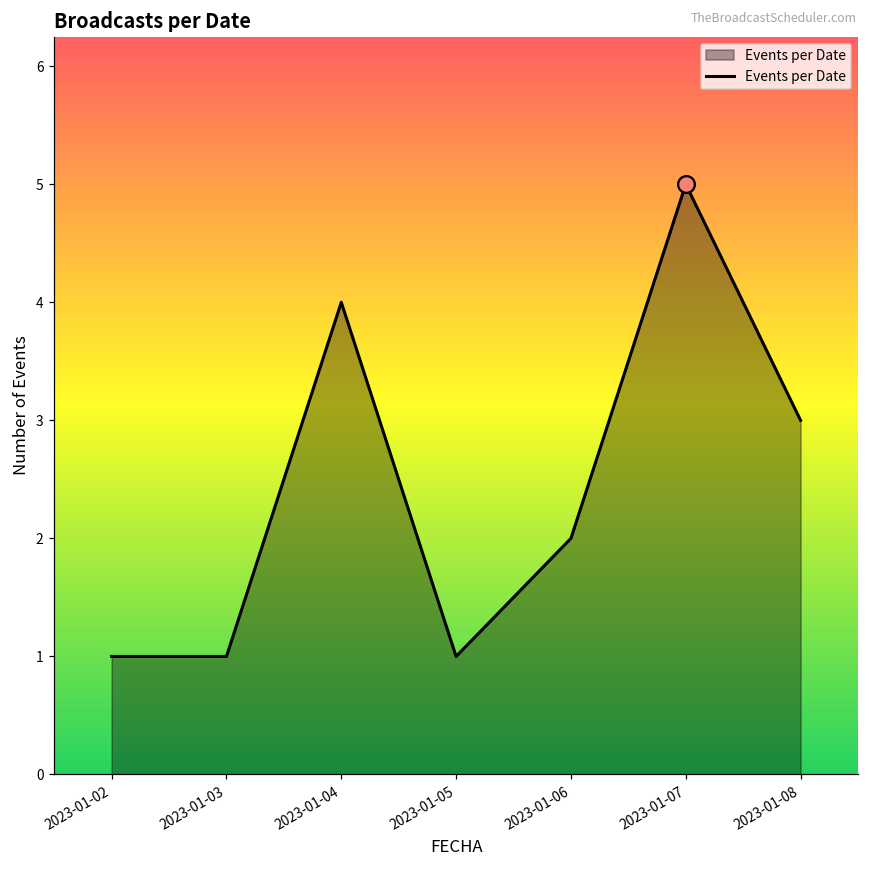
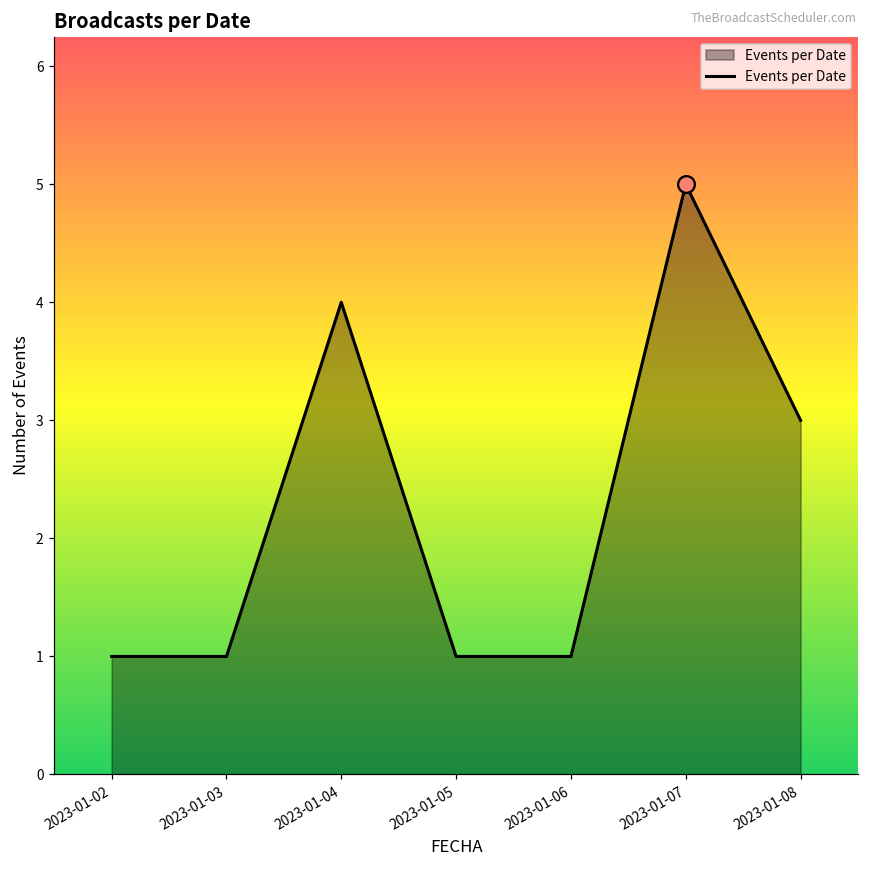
Events per Date, 2023-01-06: 2 -> 1
